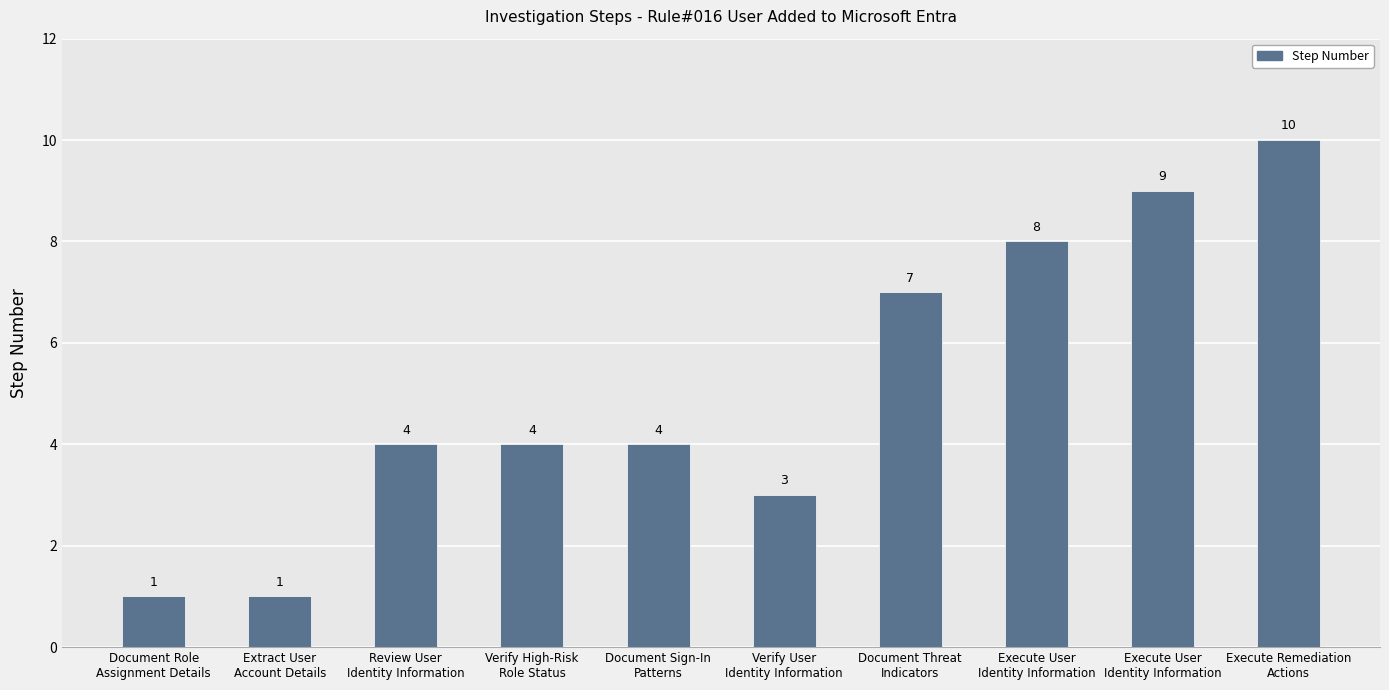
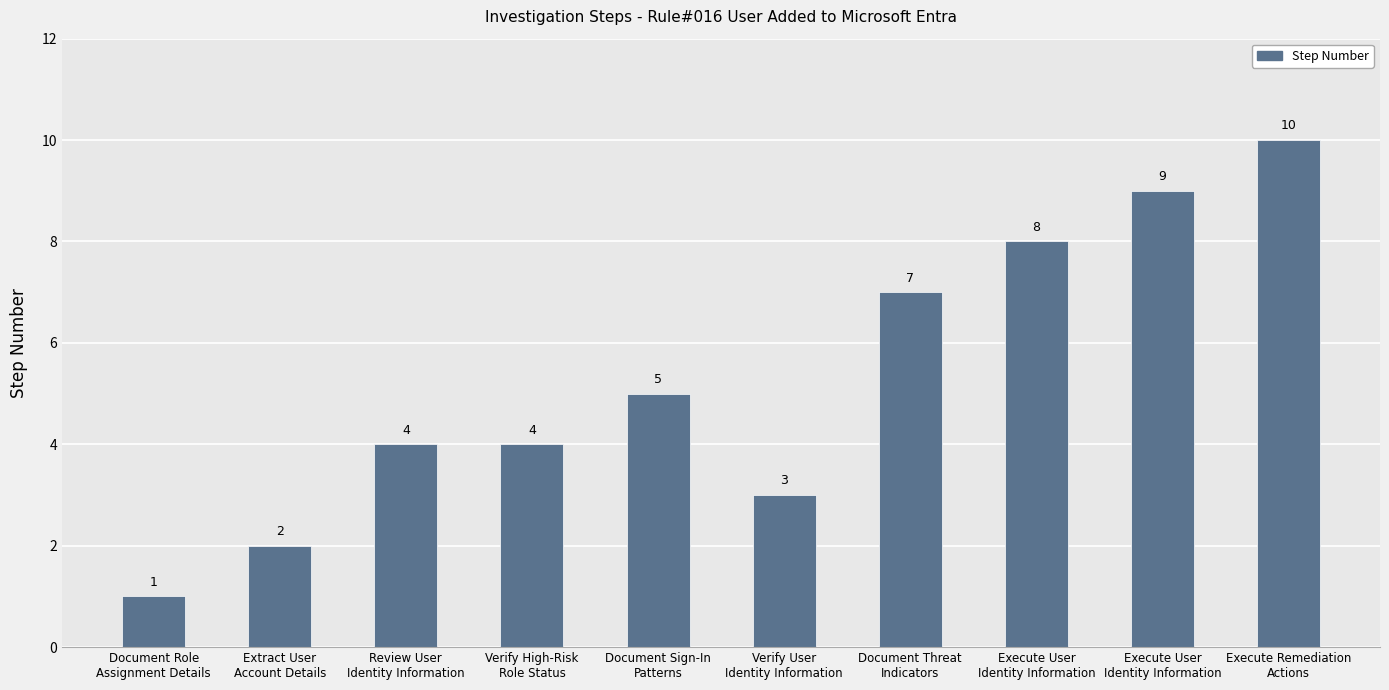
Extract User Account Details: 1 -> 2
Document Sign-In Patterns: 4 -> 5
